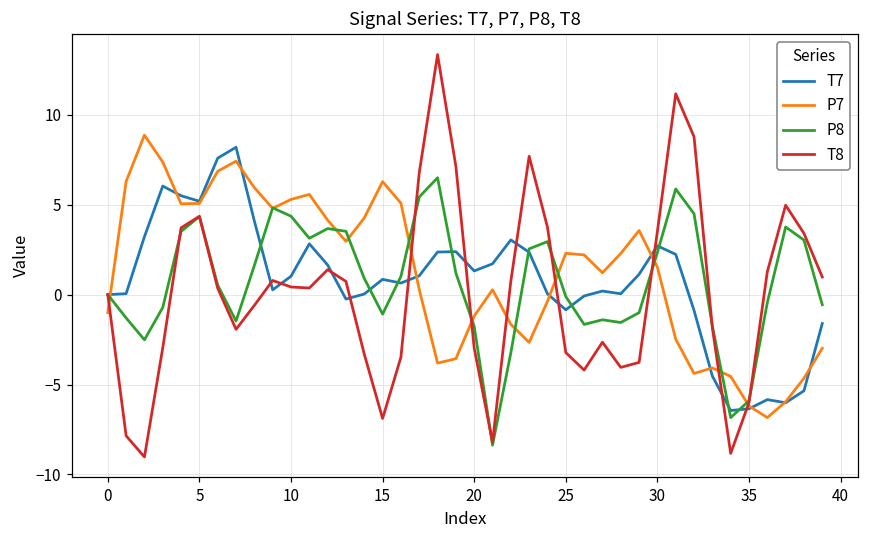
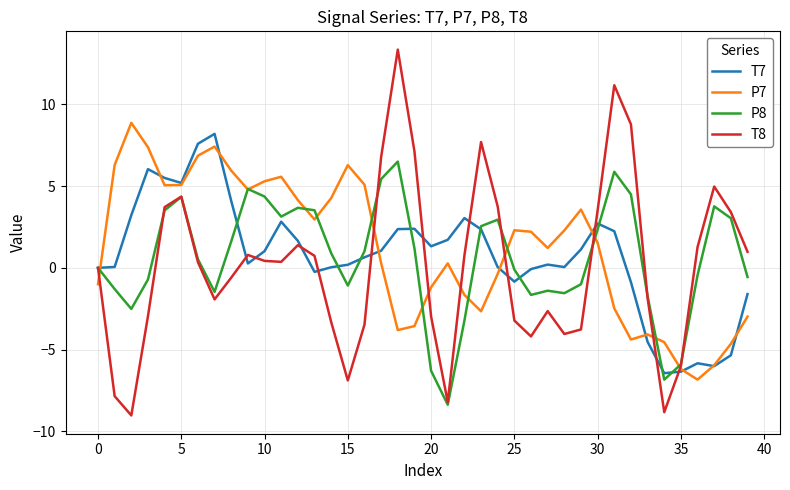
T7, 15: 0.9 -> 0.2
P8, 20: -1.8 -> -6.3
